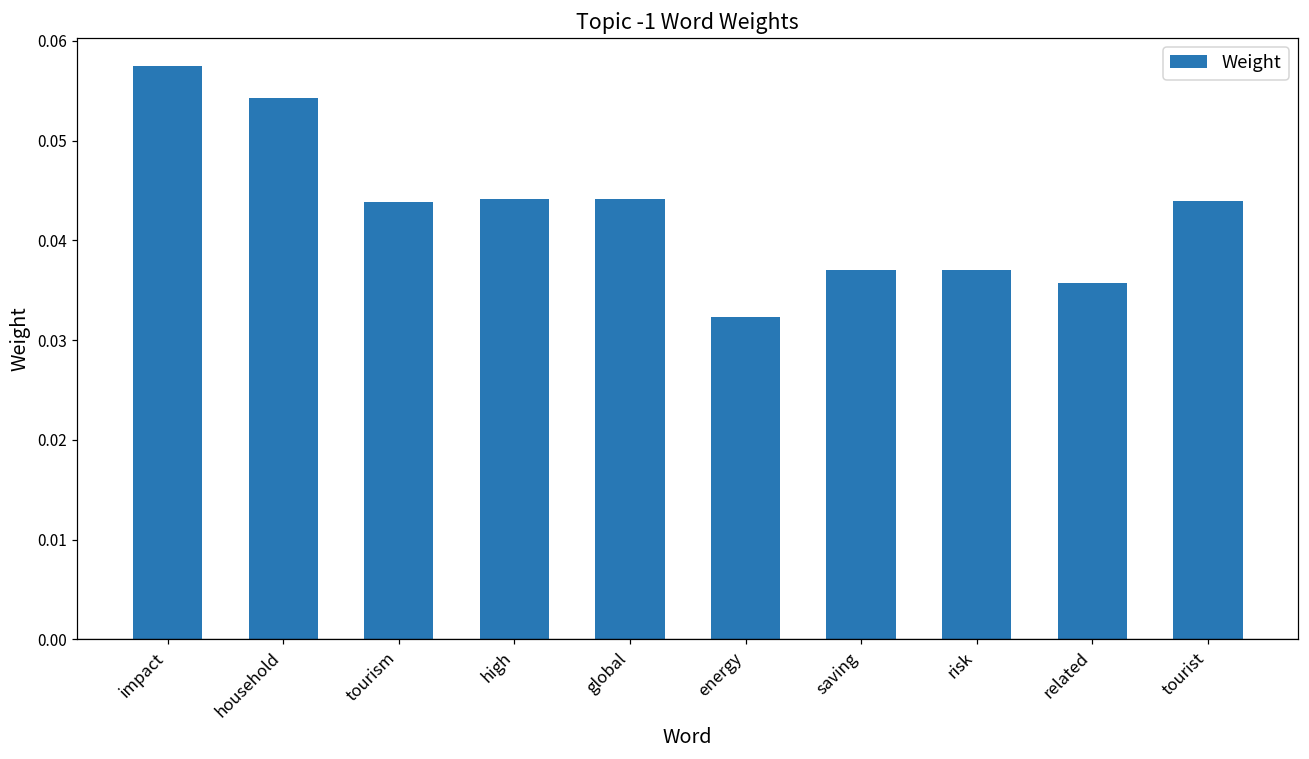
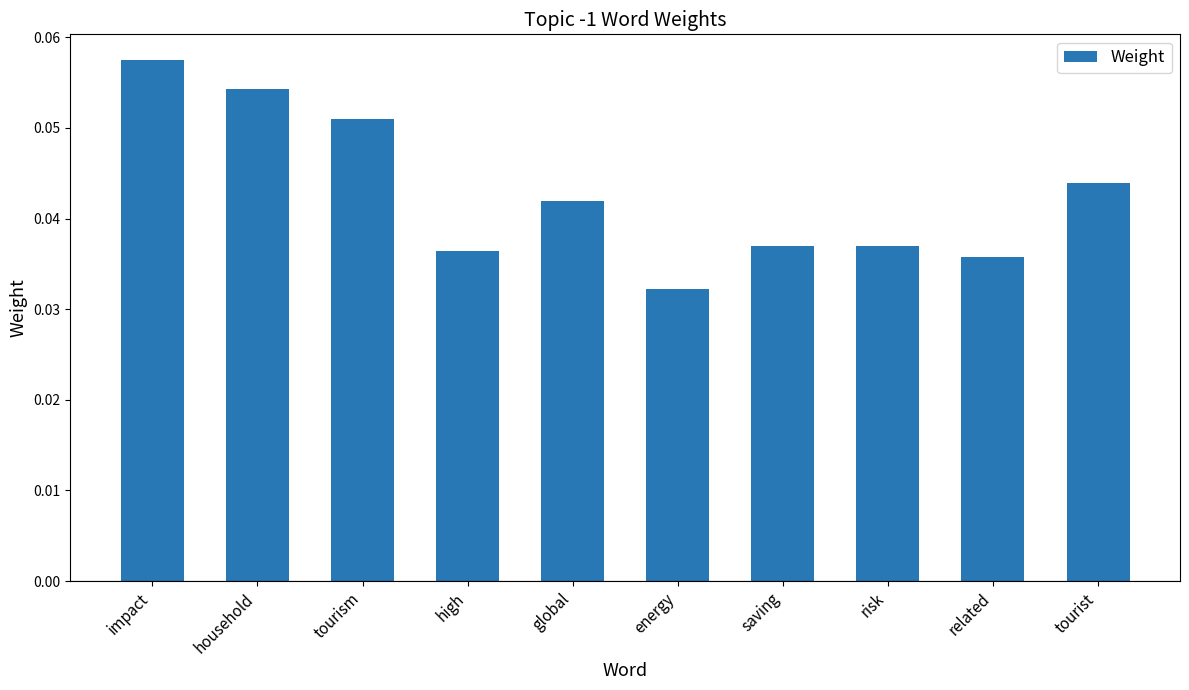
tourism: 0.044 -> 0.051
high: 0.044 -> 0.036
global: 0.044 -> 0.042
